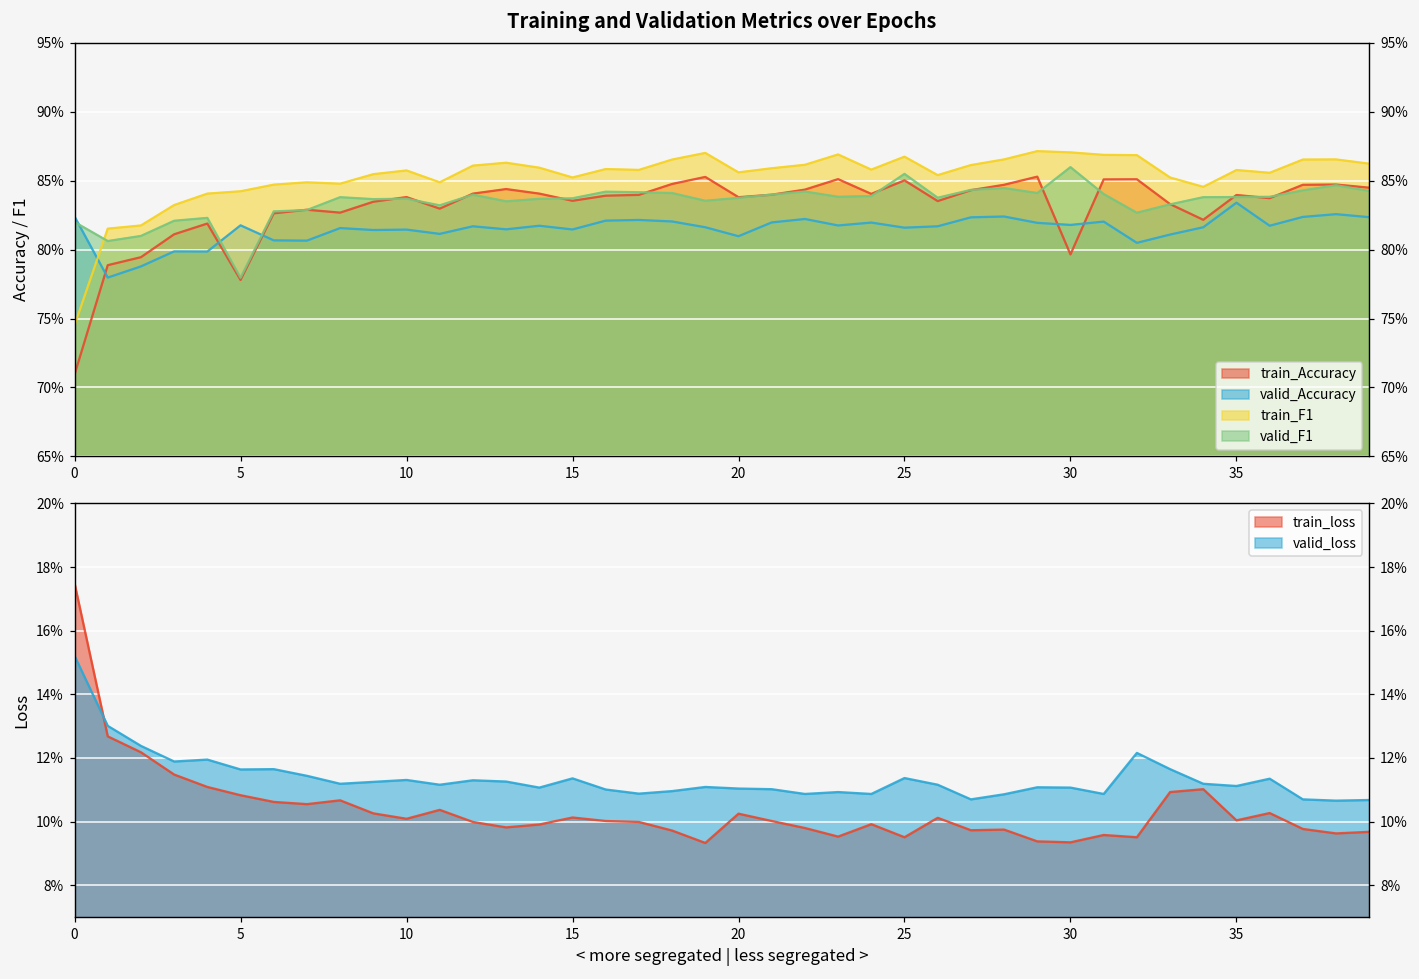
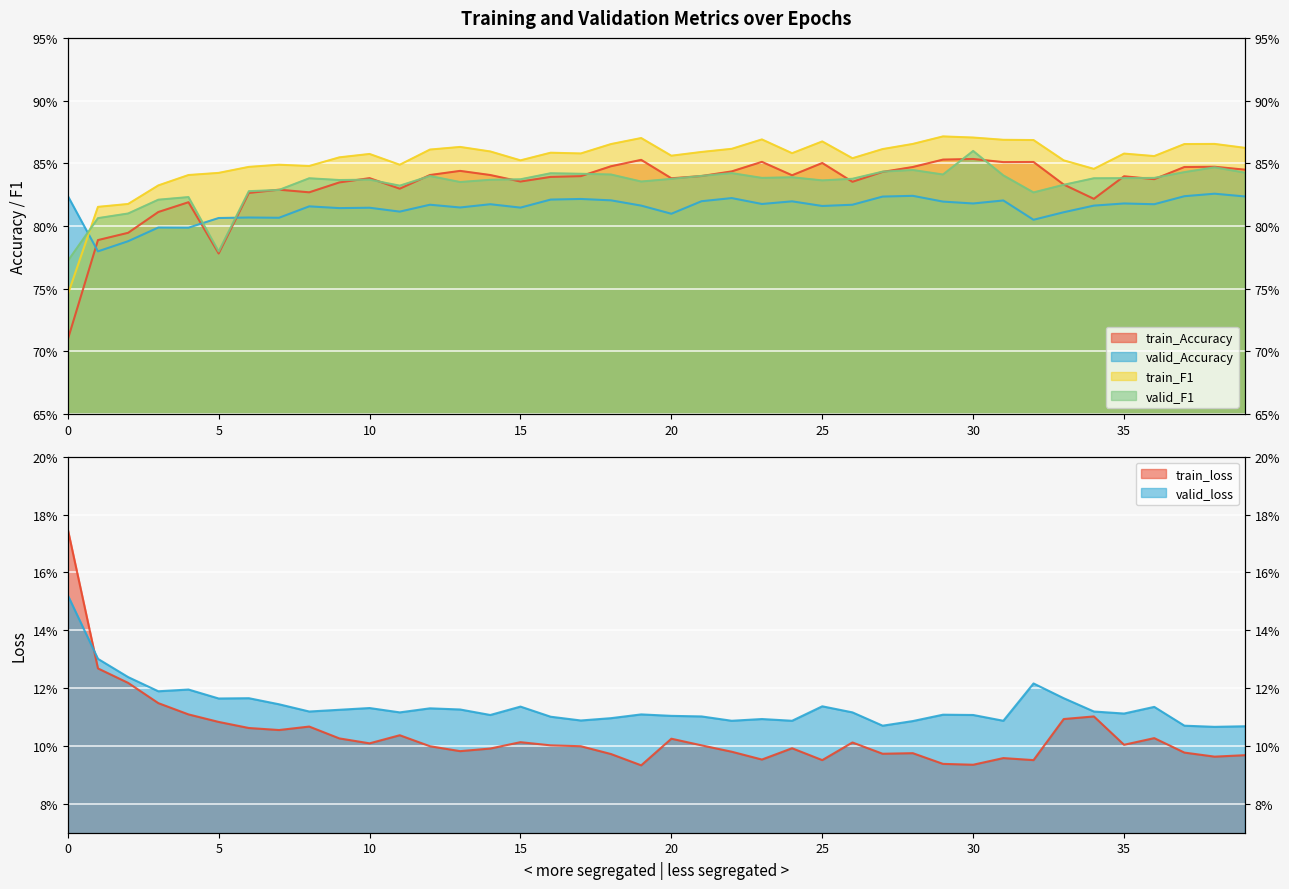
Training and Validation Metrics over Epochs, valid_F1, 0: 82.0% -> 77.2%
Training and Validation Metrics over Epochs, valid_Accuracy, 5: 81.8% -> 80.6%
Training and Validation Metrics over Epochs, valid_F1, 25: 85.5% -> 83.6%
Training and Validation Metrics over Epochs, train_Accuracy, 30: 79.7% -> 85.3%
Training and Validation Metrics over Epochs, valid_Accuracy, 35: 83.4% -> 81.8%
